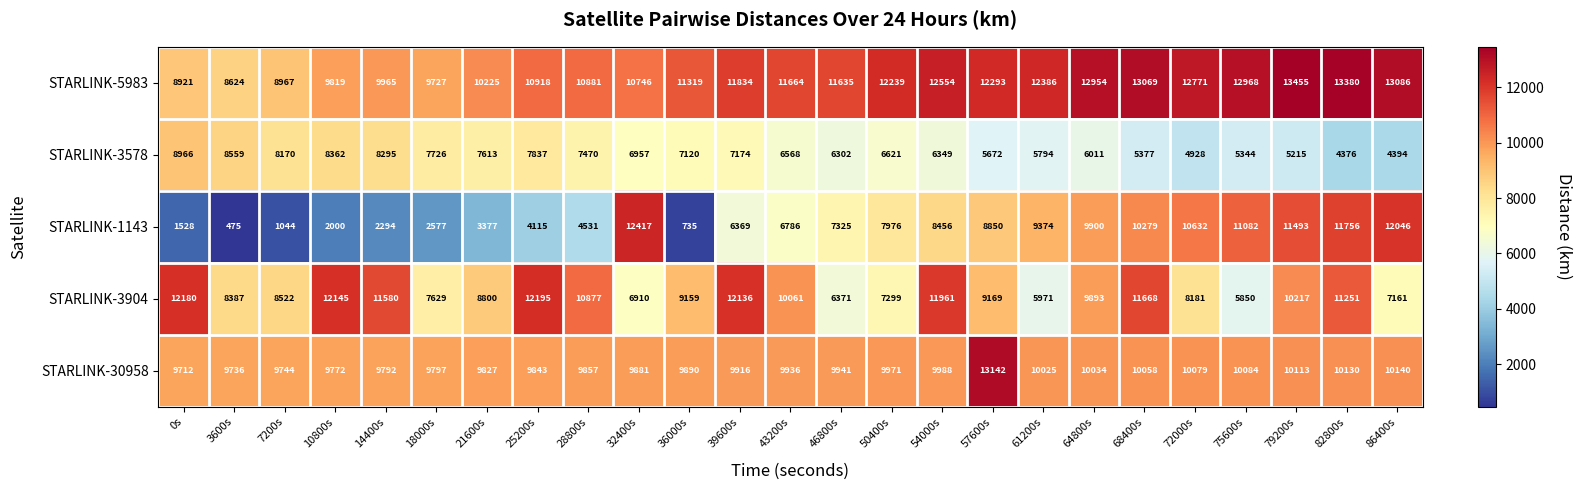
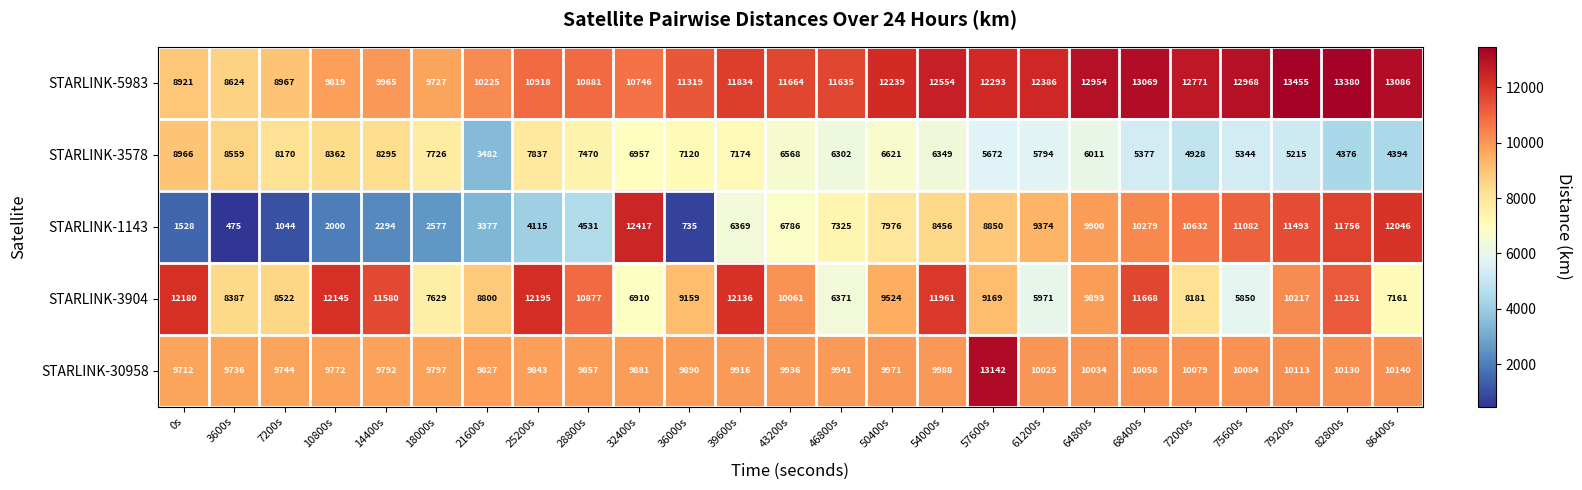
STARLINK-3578, 21600s: 7613 -> 3482
STARLINK-3904, 50400s: 7299 -> 9524
